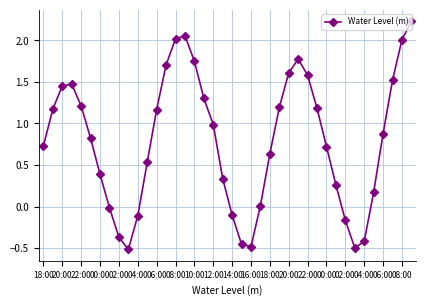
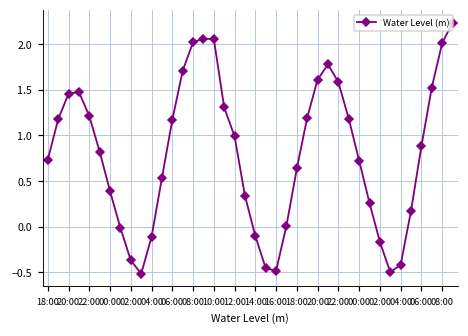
10:00: 1.8 -> 2.1
